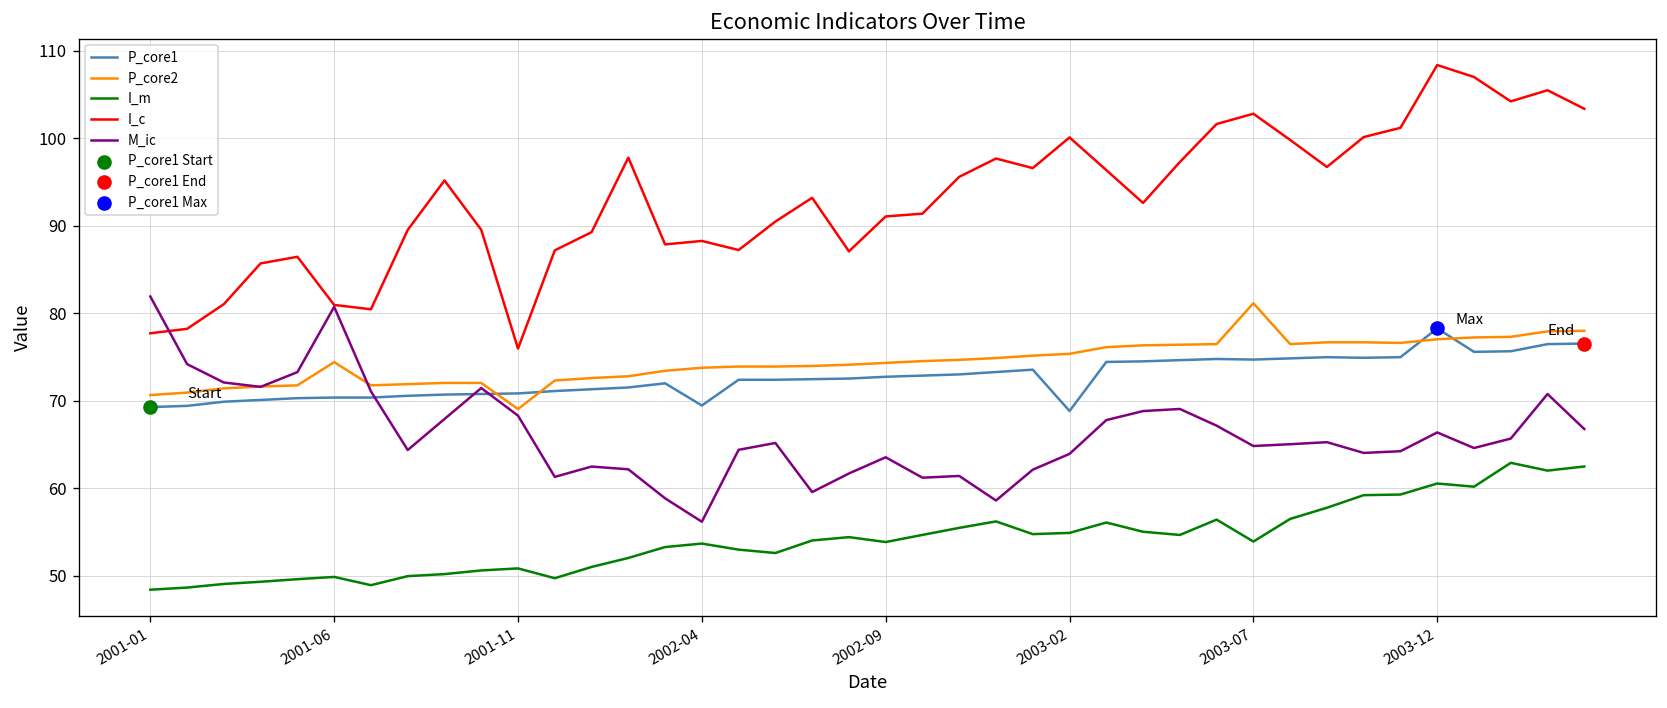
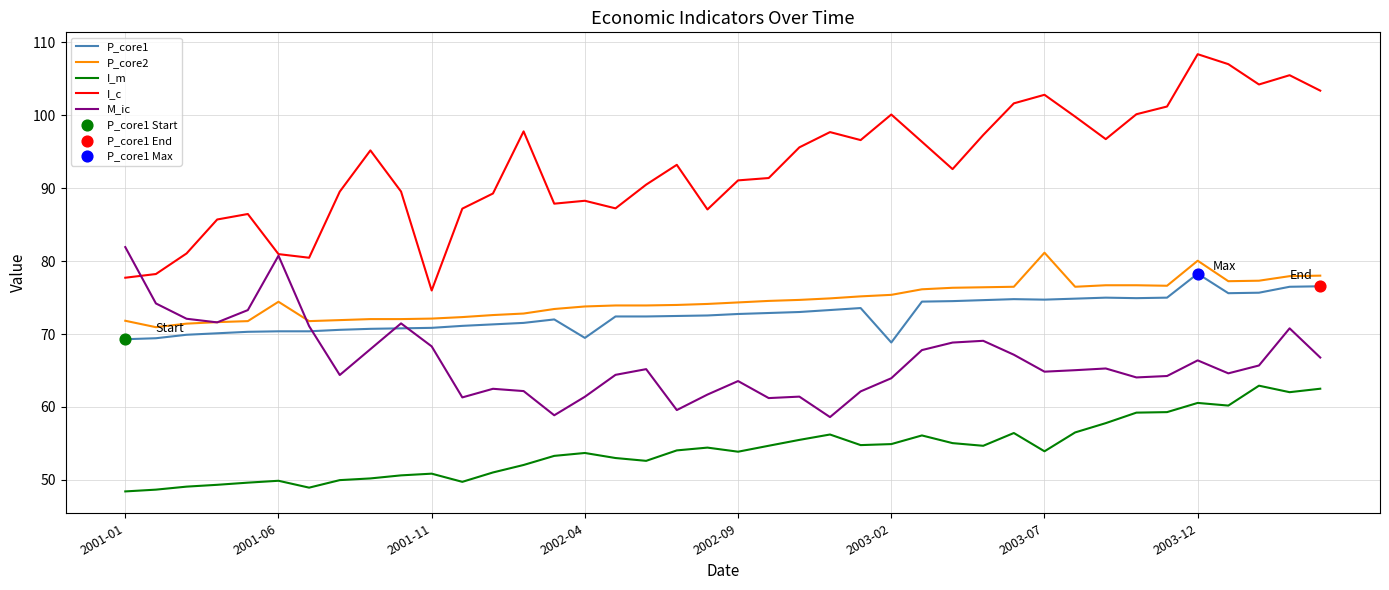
P_core2, 2001-01: 71 -> 72
P_core2, 2001-11: 69 -> 72
M_ic, 2002-04: 56 -> 61
P_core2, 2003-12: 77 -> 80
